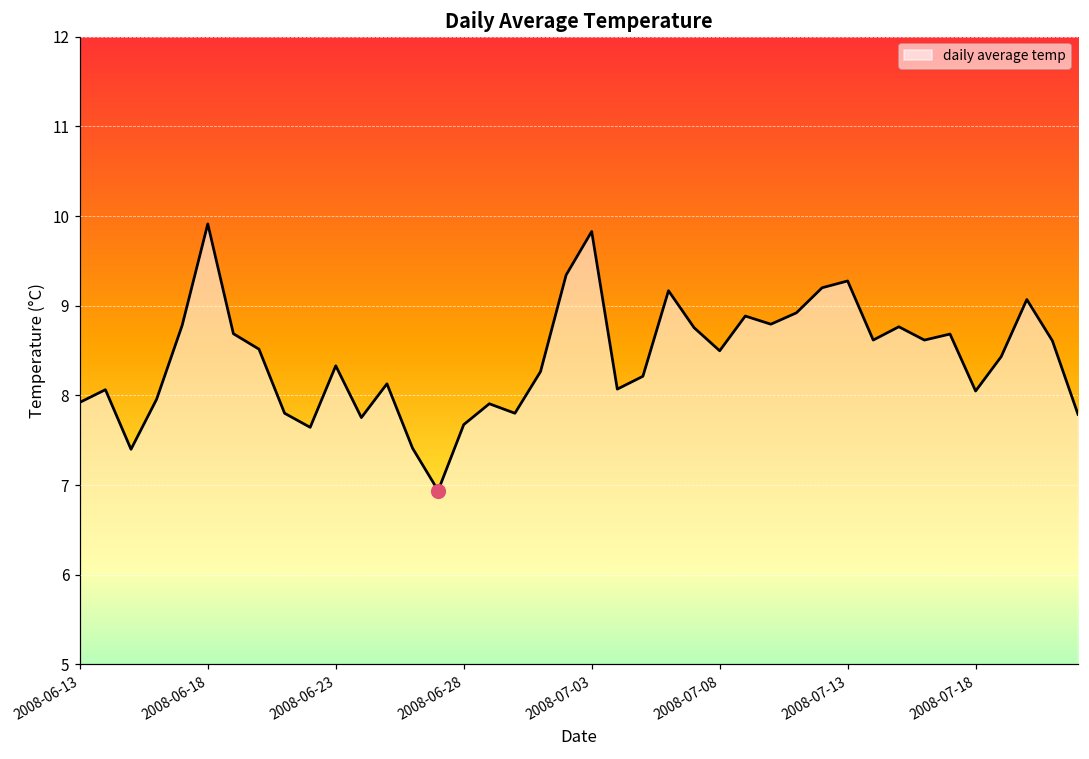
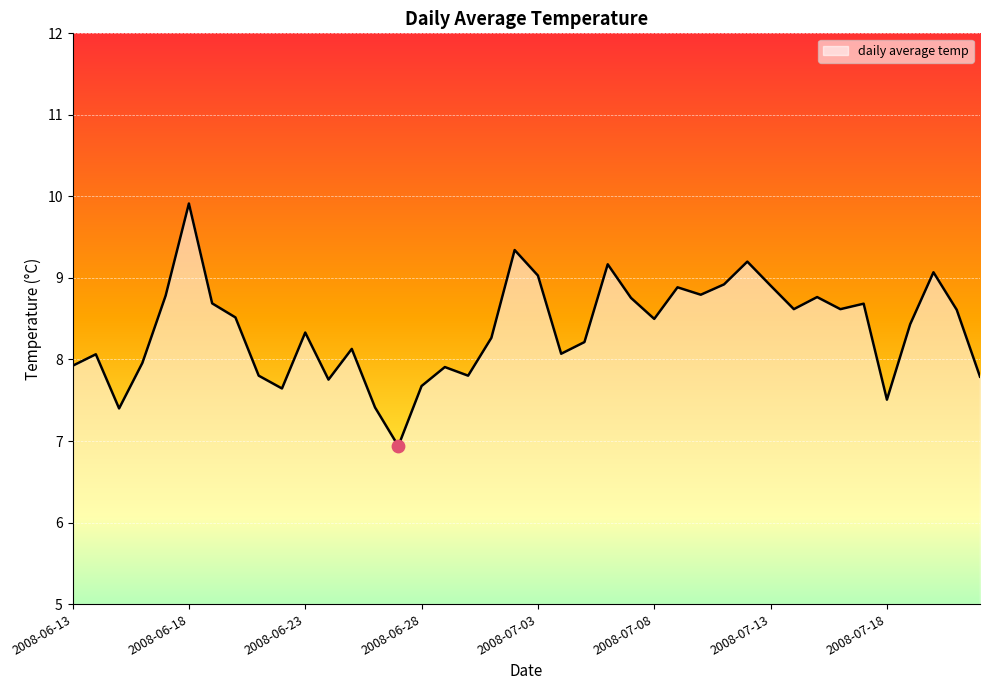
daily average temp, 2008-07-03: 9.8 -> 9.0
daily average temp, 2008-07-13: 9.3 -> 8.9
daily average temp, 2008-07-18: 8.0 -> 7.5
